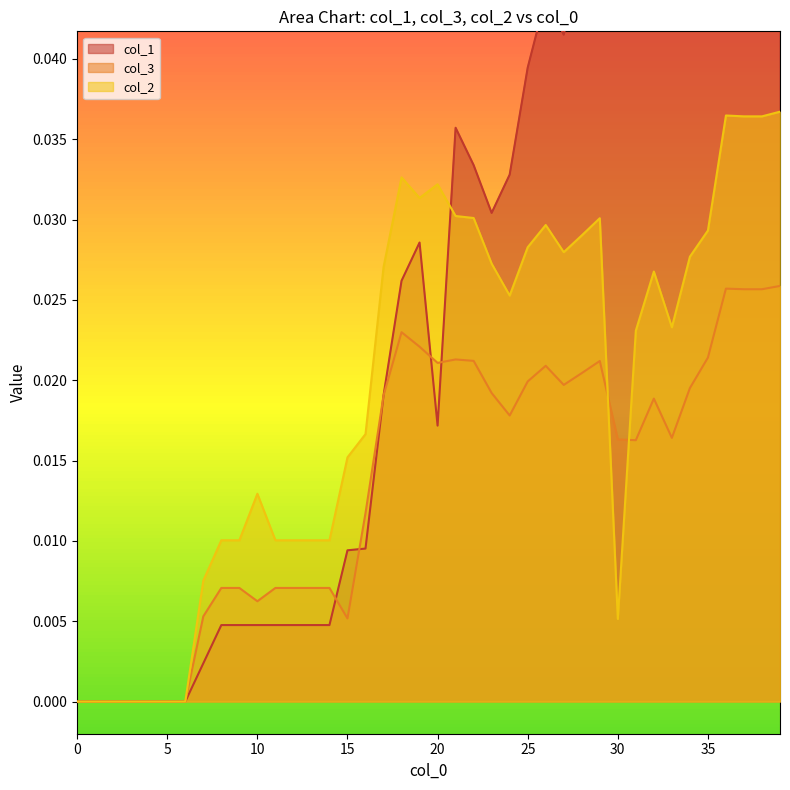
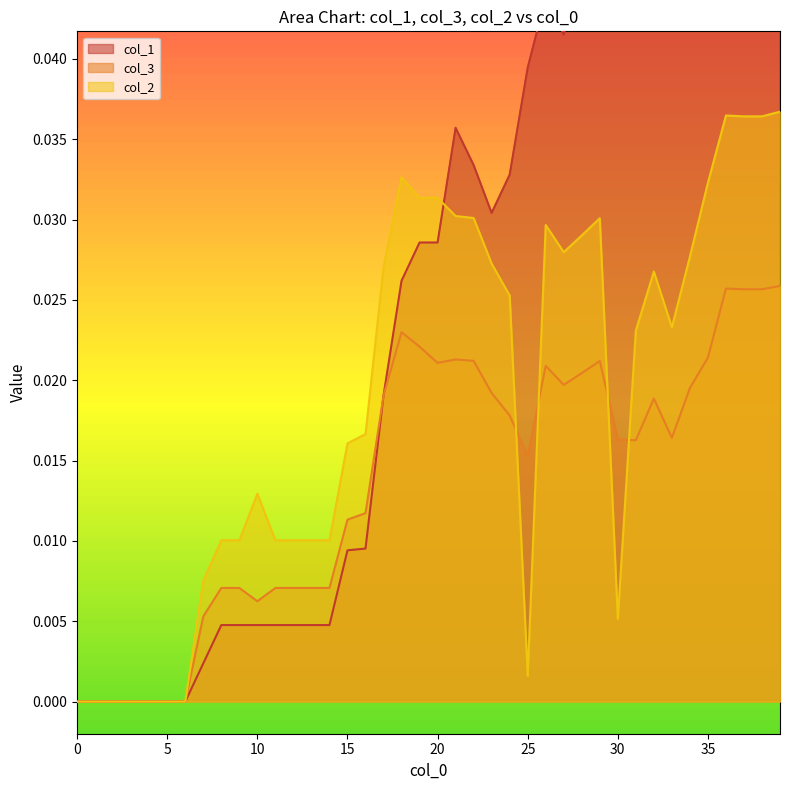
col_3, 15: 0.0052 -> 0.0113
col_2, 15: 0.0152 -> 0.0161
col_1, 20: 0.0172 -> 0.0286
col_2, 20: 0.0322 -> 0.0313
col_3, 25: 0.0199 -> 0.0153
col_2, 25: 0.0283 -> 0.0016
col_2, 35: 0.0293 -> 0.0323
